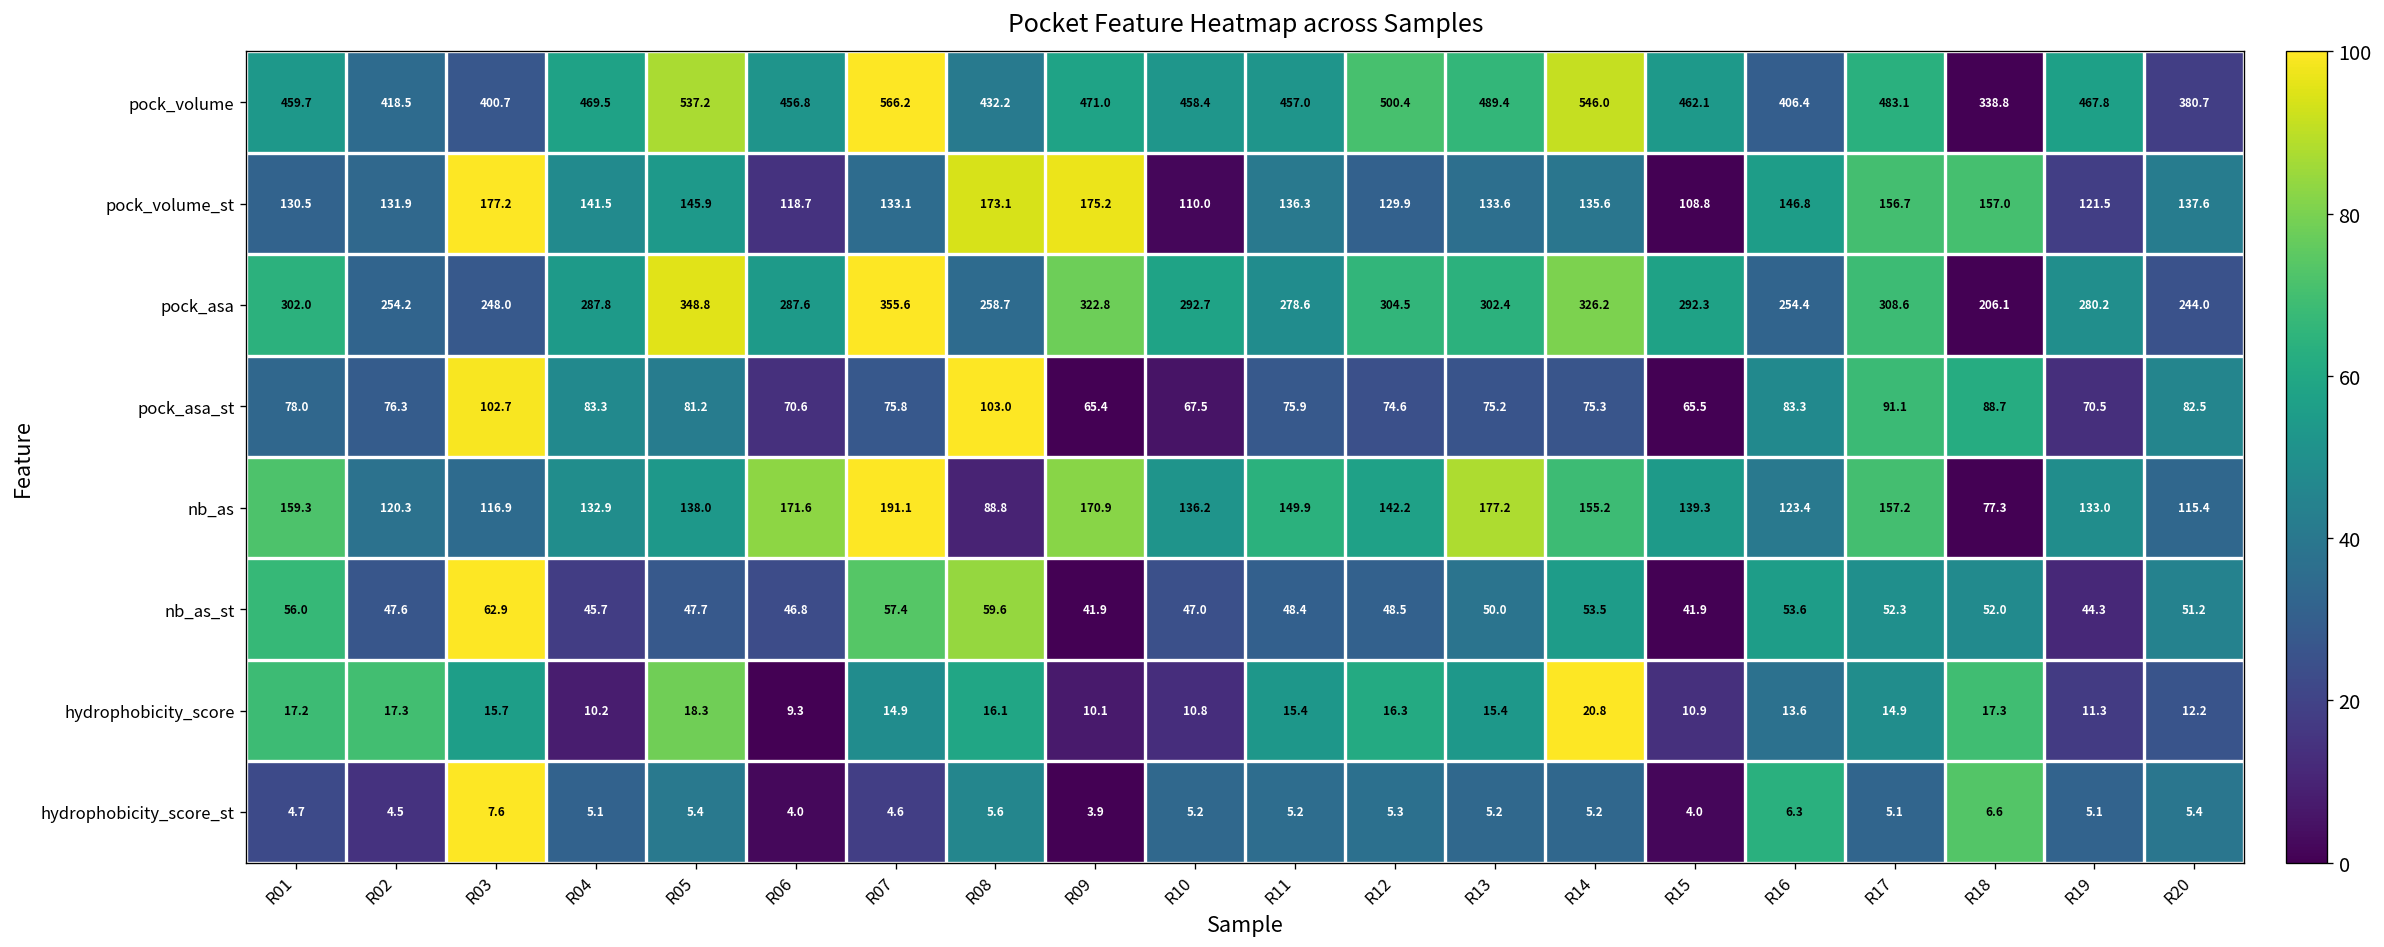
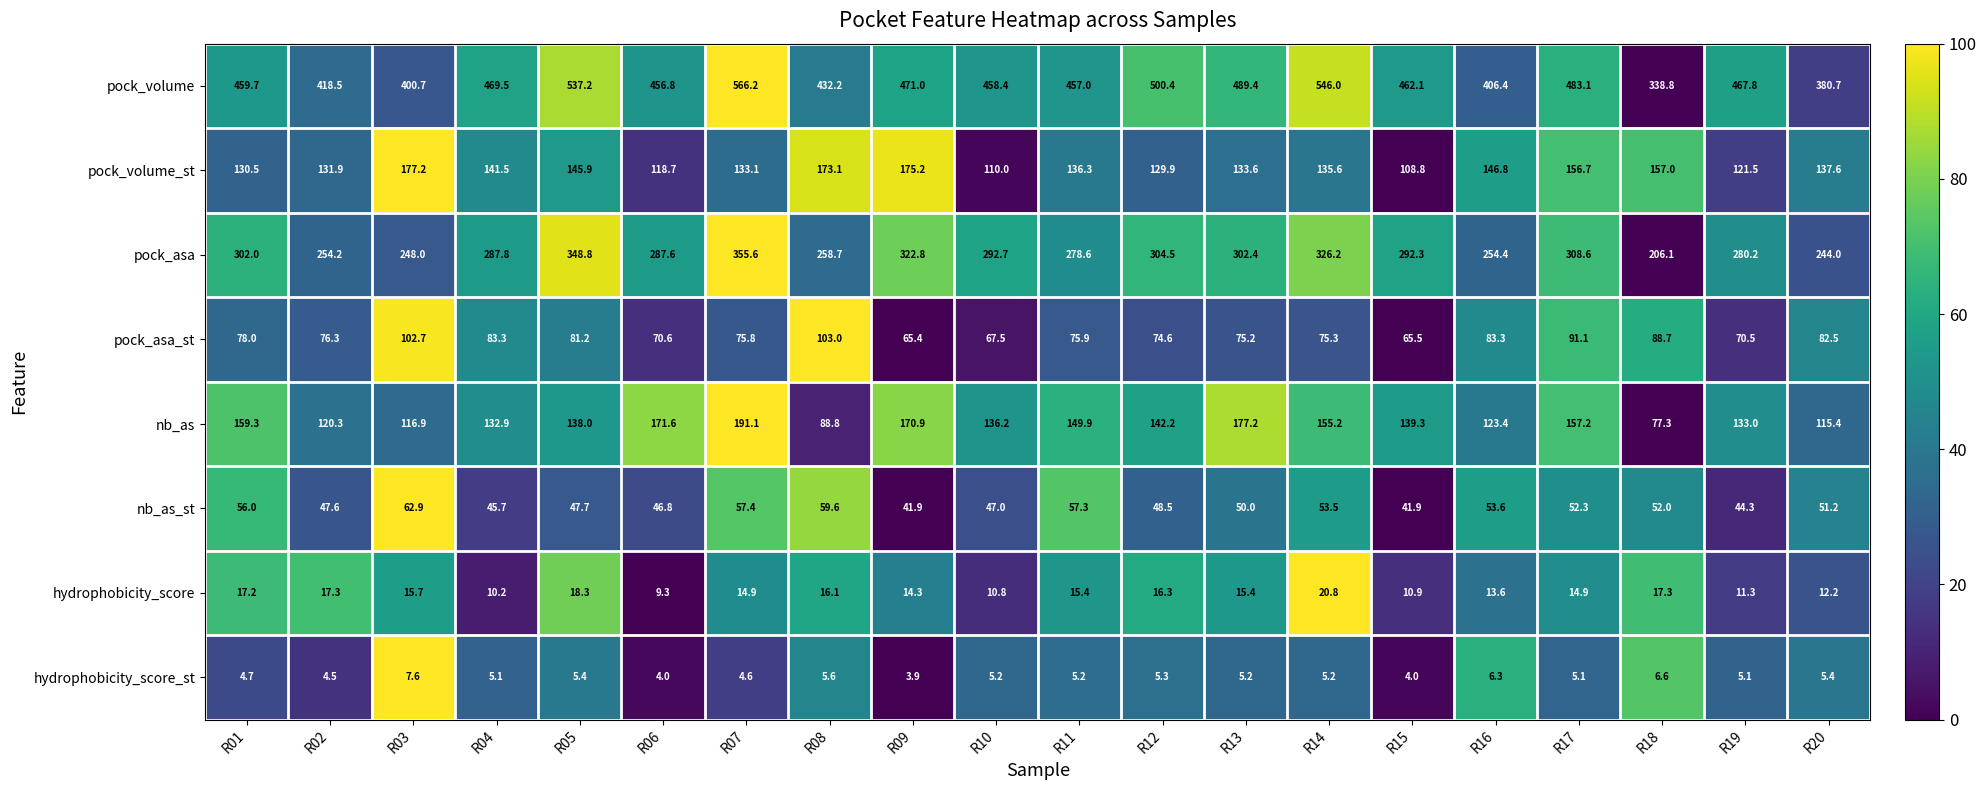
nb_as_st, R11: 48.4 -> 57.3
hydrophobicity_score, R09: 10.1 -> 14.3
